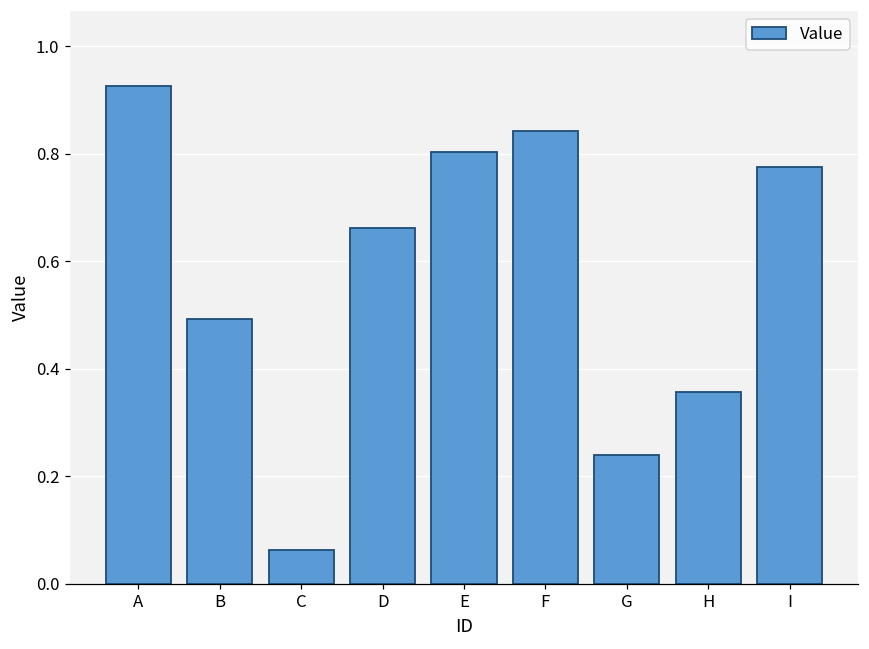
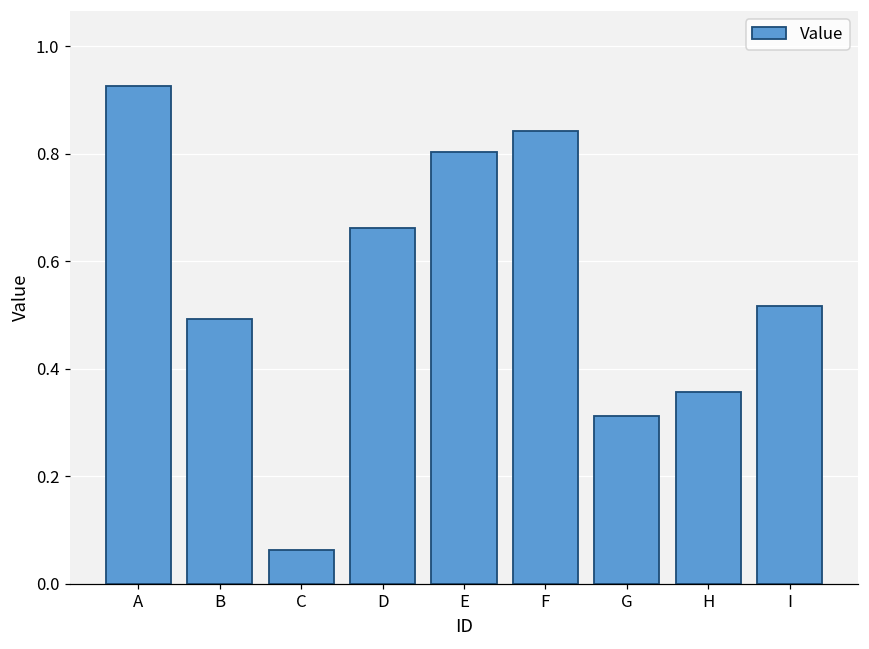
G: 0.24 -> 0.31
I: 0.77 -> 0.52
